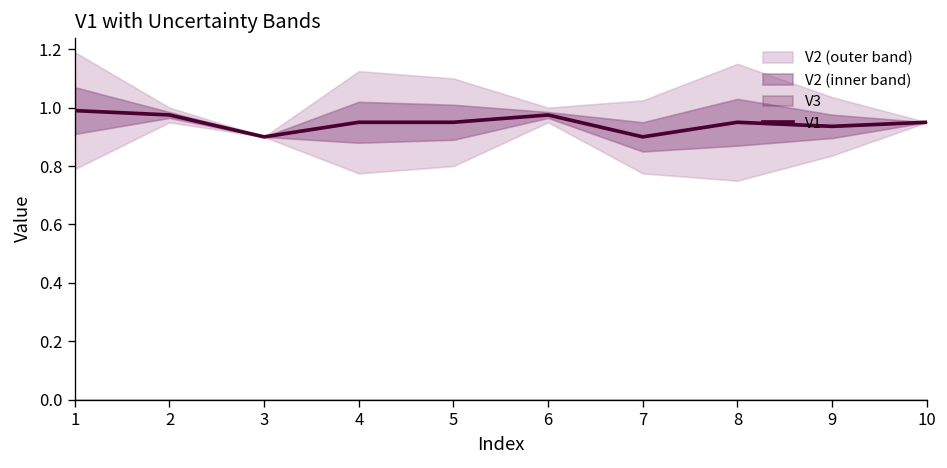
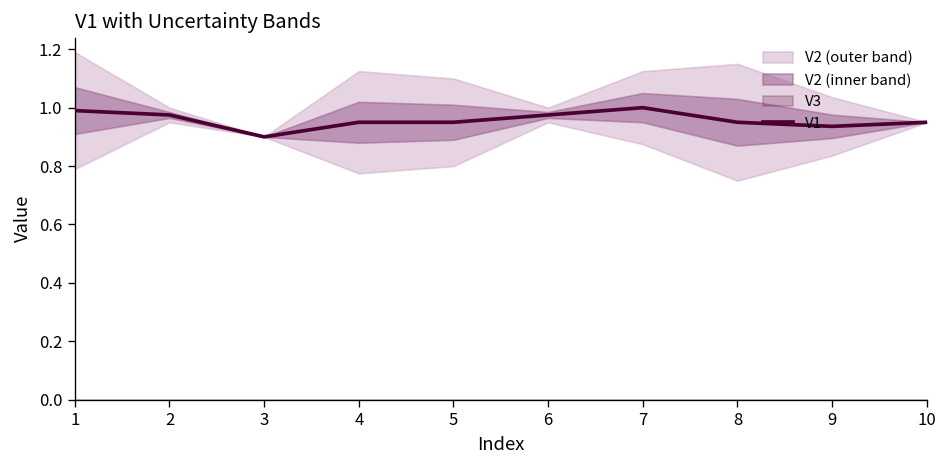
V1, 7: 0.9 -> 1.0
